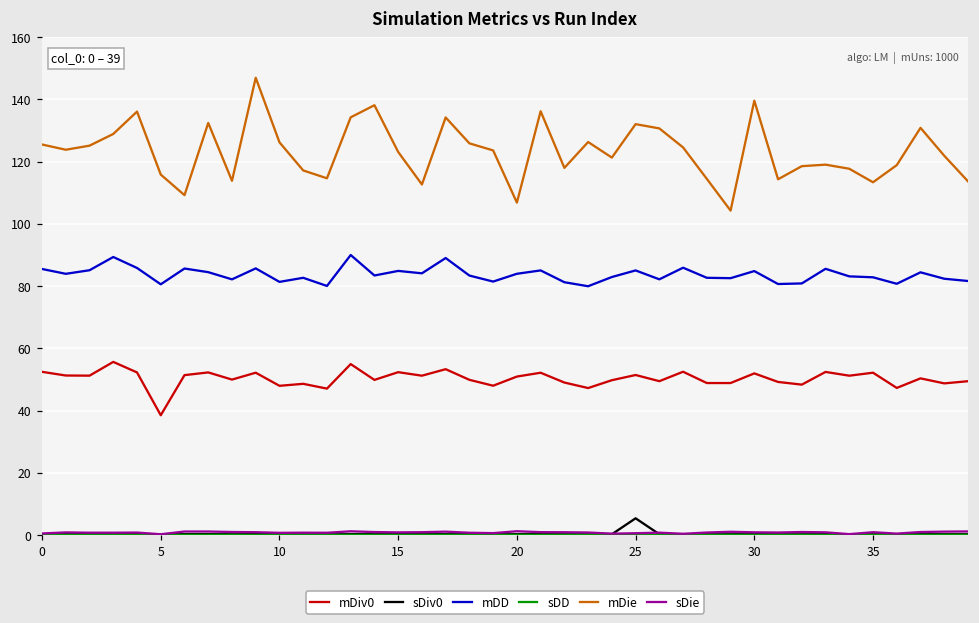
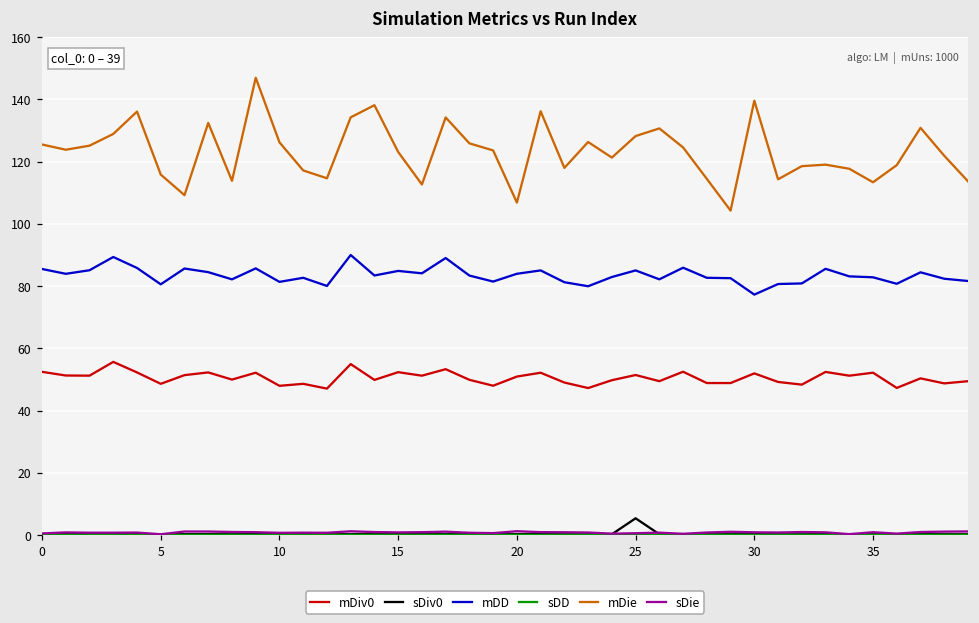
mDiv0, 5: 39 -> 49
mDie, 25: 132 -> 128
mDD, 30: 85 -> 77
